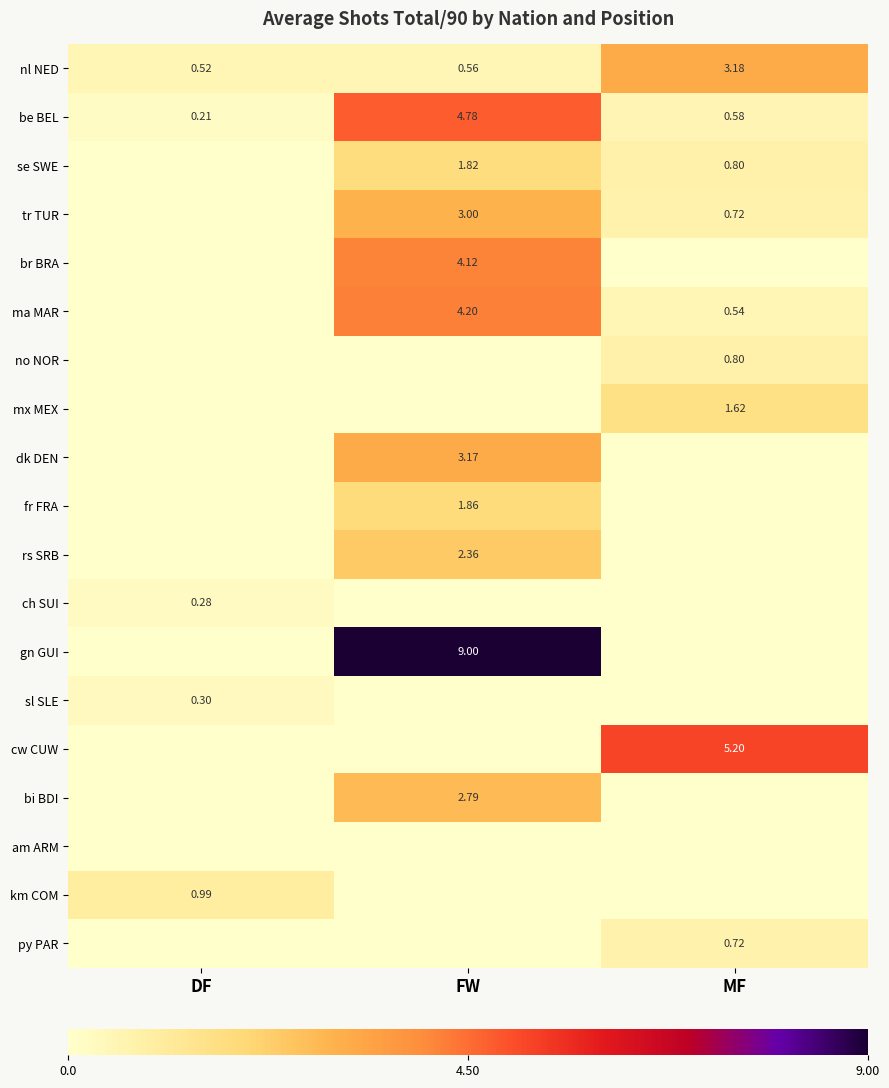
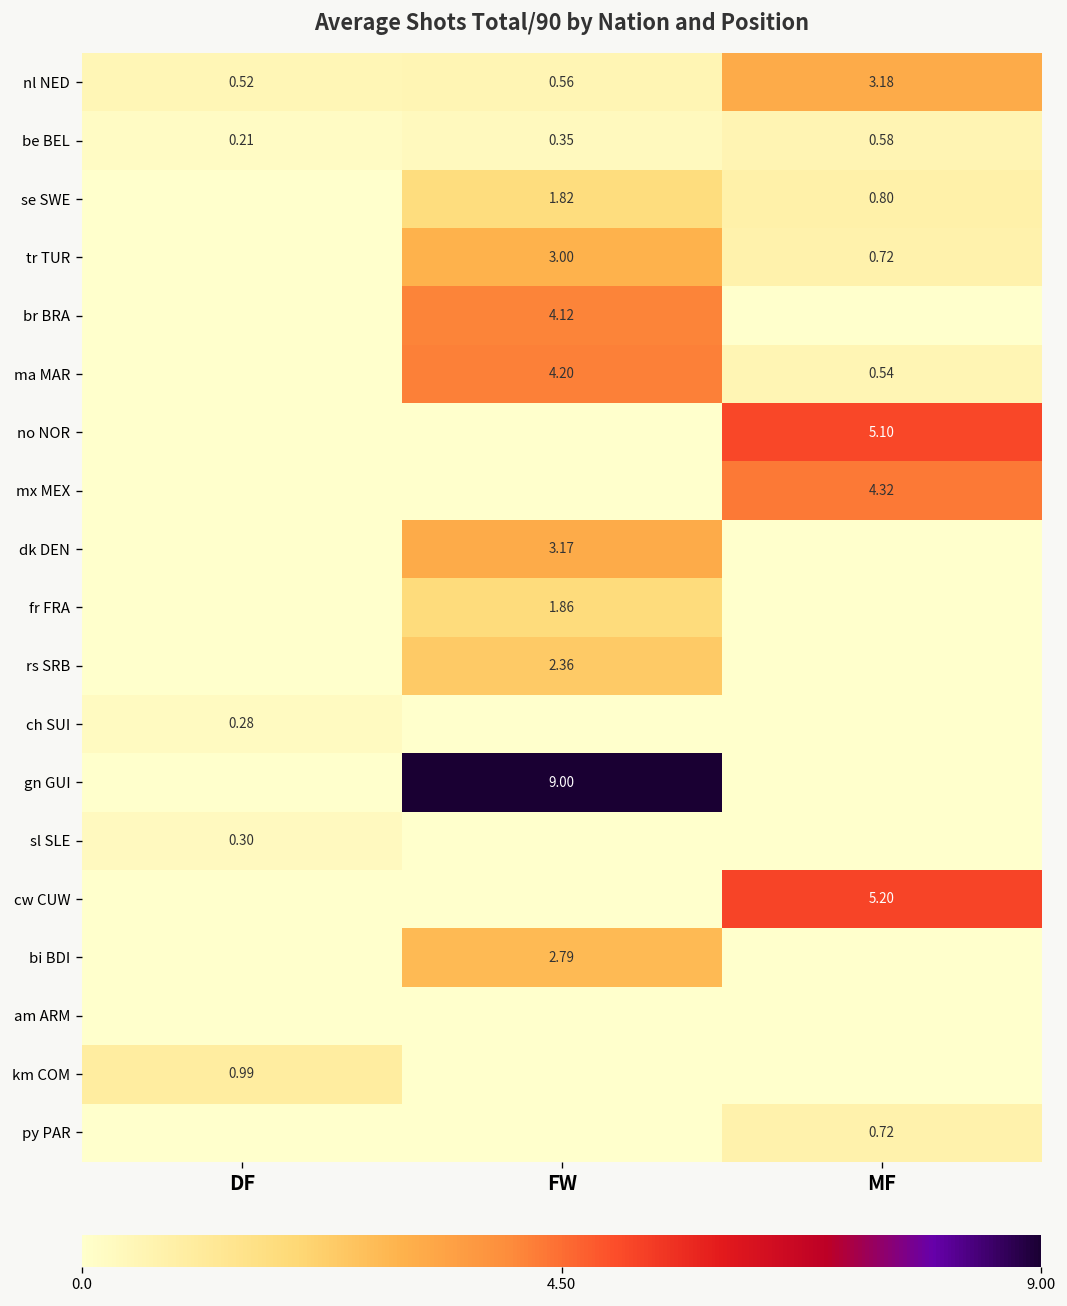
be BEL, FW: 4.78 -> 0.35
no NOR, MF: 0.80 -> 5.10
mx MEX, MF: 1.62 -> 4.32
